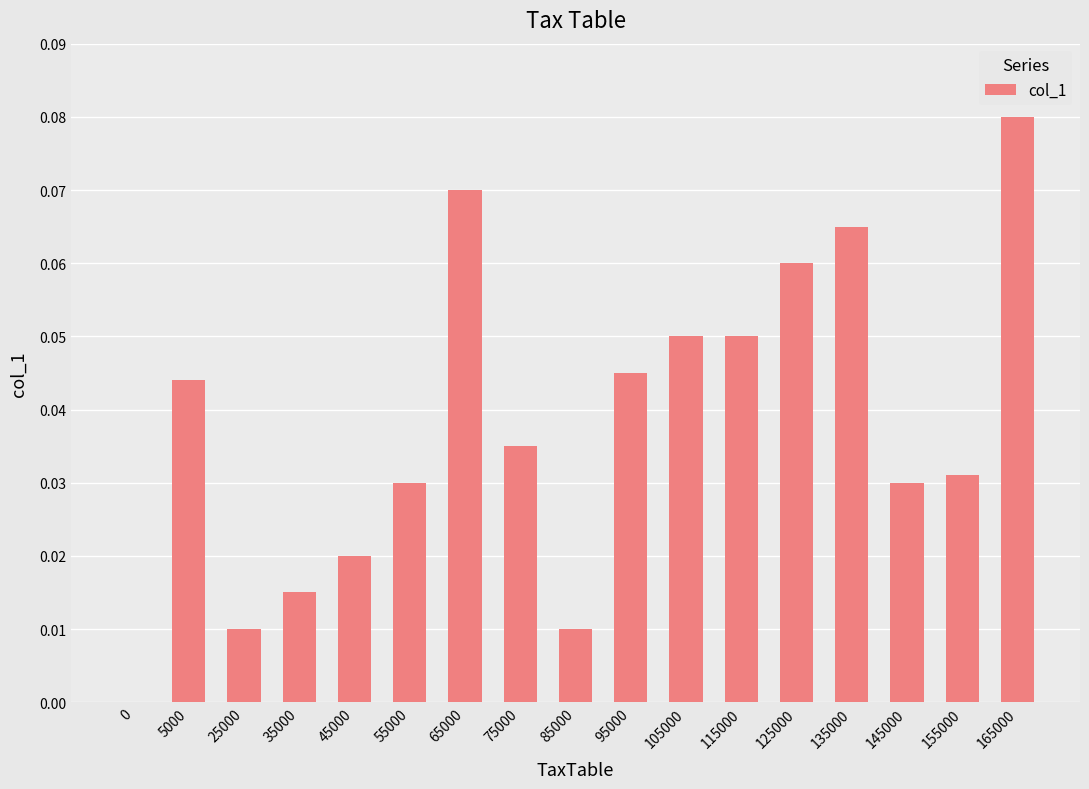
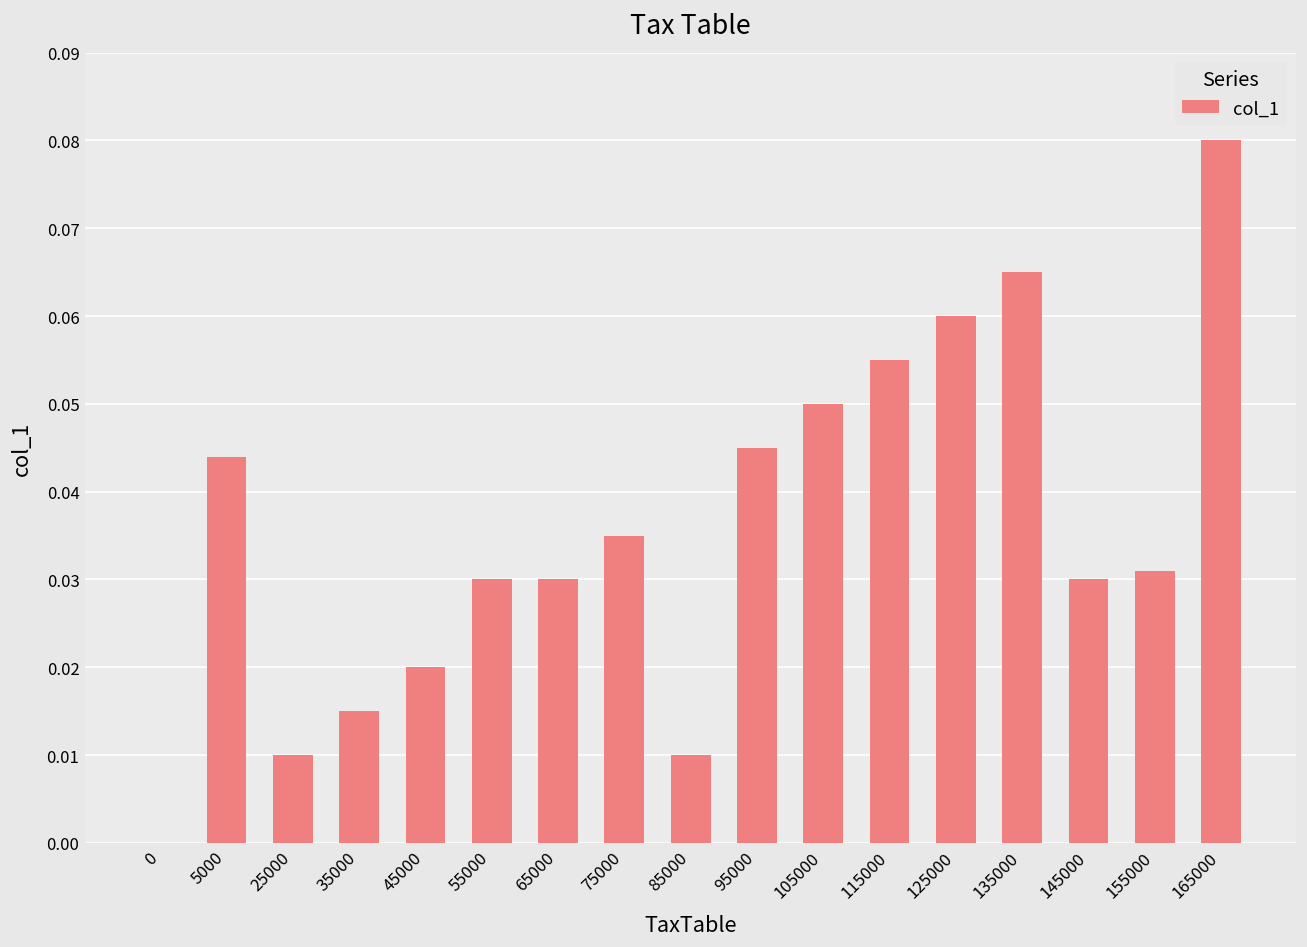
65000: 0.07 -> 0.03
115000: 0.050 -> 0.055
